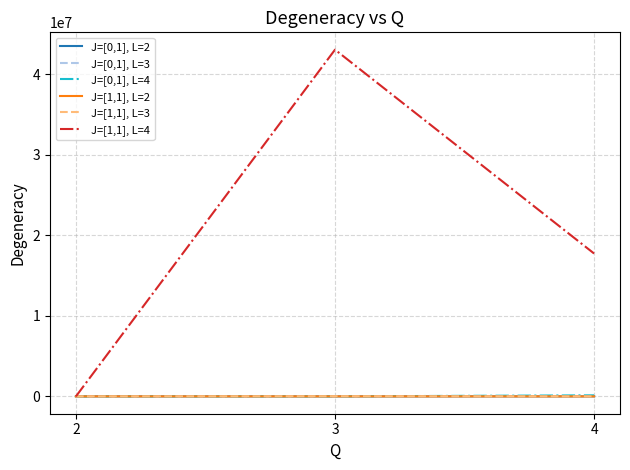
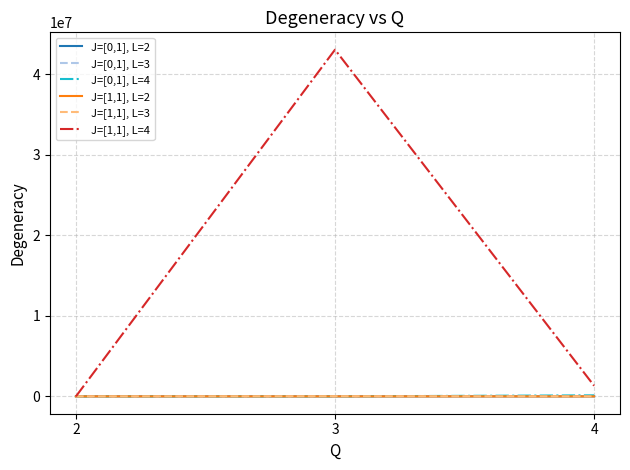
J=[1,1], L=4, 4: 18000000 -> 1000000
